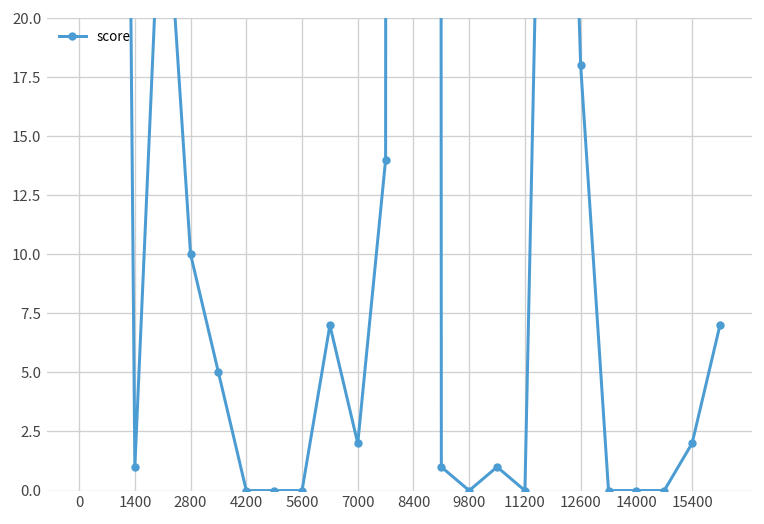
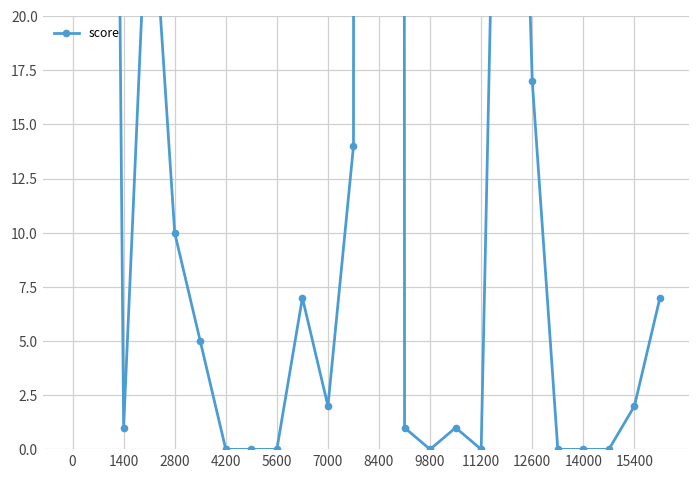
12600: 18 -> 17
